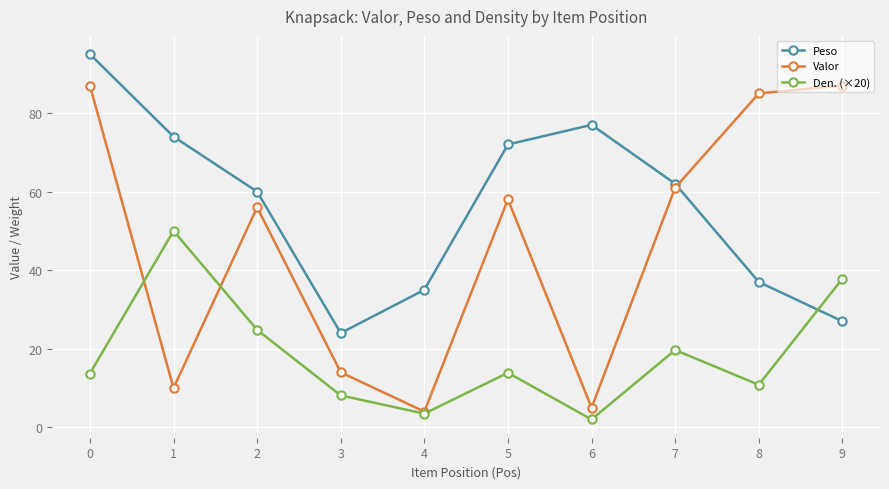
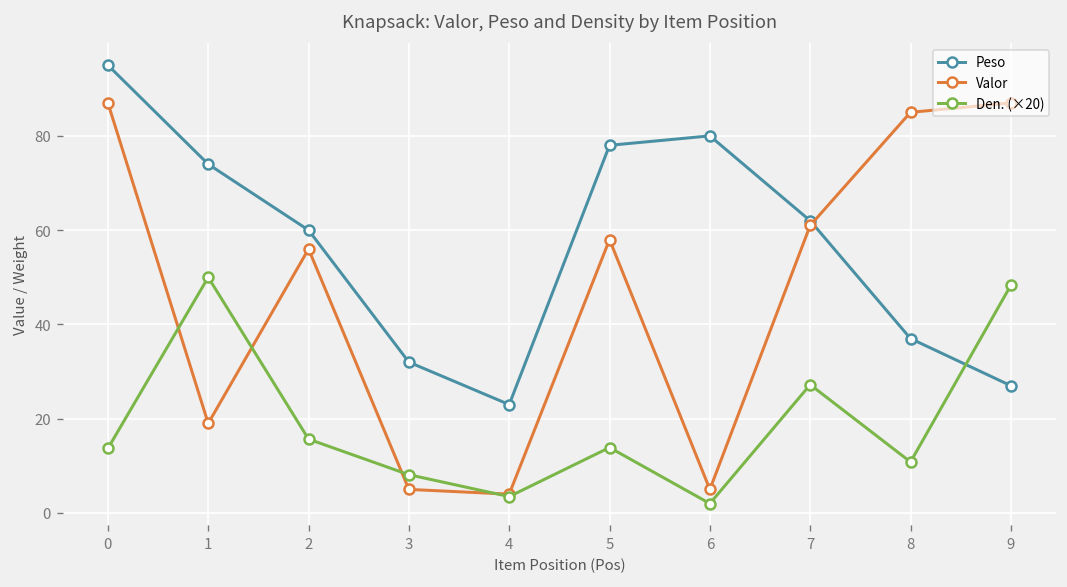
Valor, 1: 10 -> 19
Den. (×20), 2: 25 -> 16
Peso, 3: 24 -> 32
Valor, 3: 14 -> 5
Peso, 4: 35 -> 23
Peso, 5: 72 -> 78
Peso, 6: 77 -> 80
Den. (×20), 7: 20 -> 27
Den. (×20), 9: 38 -> 48
